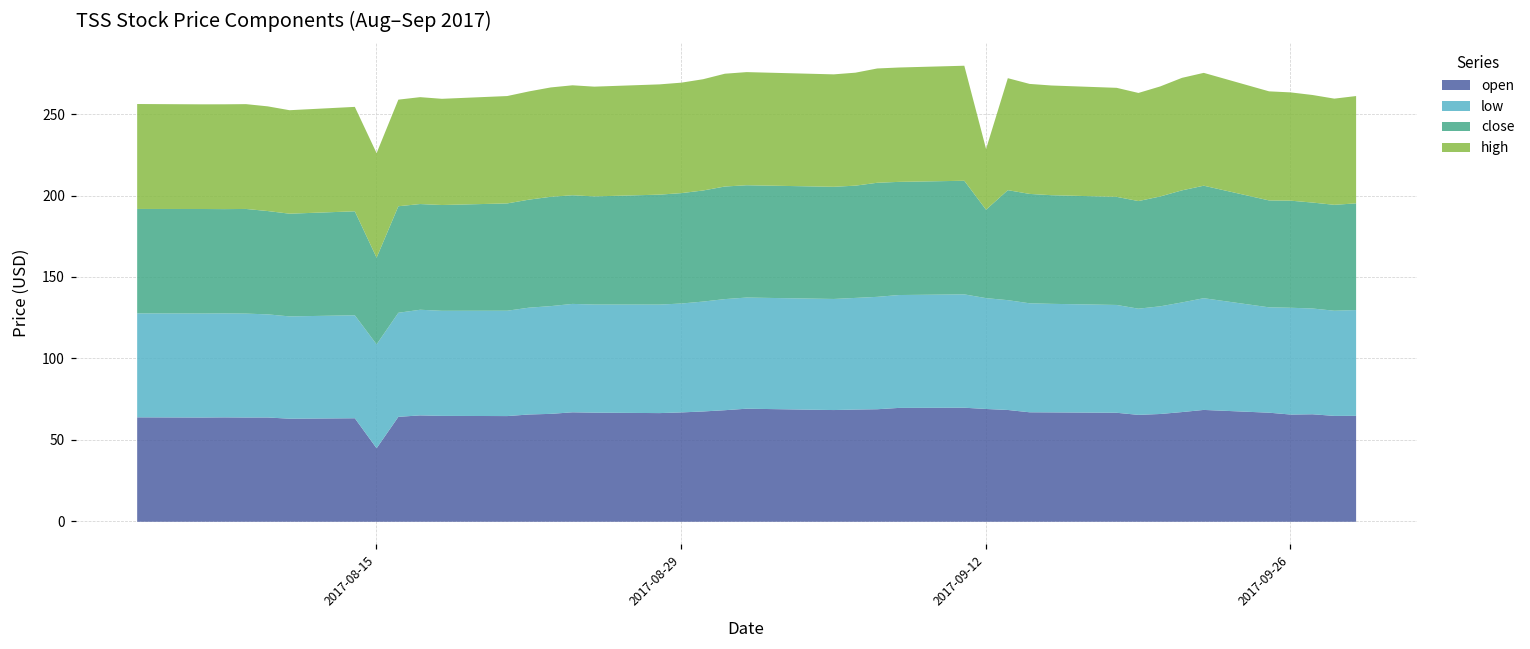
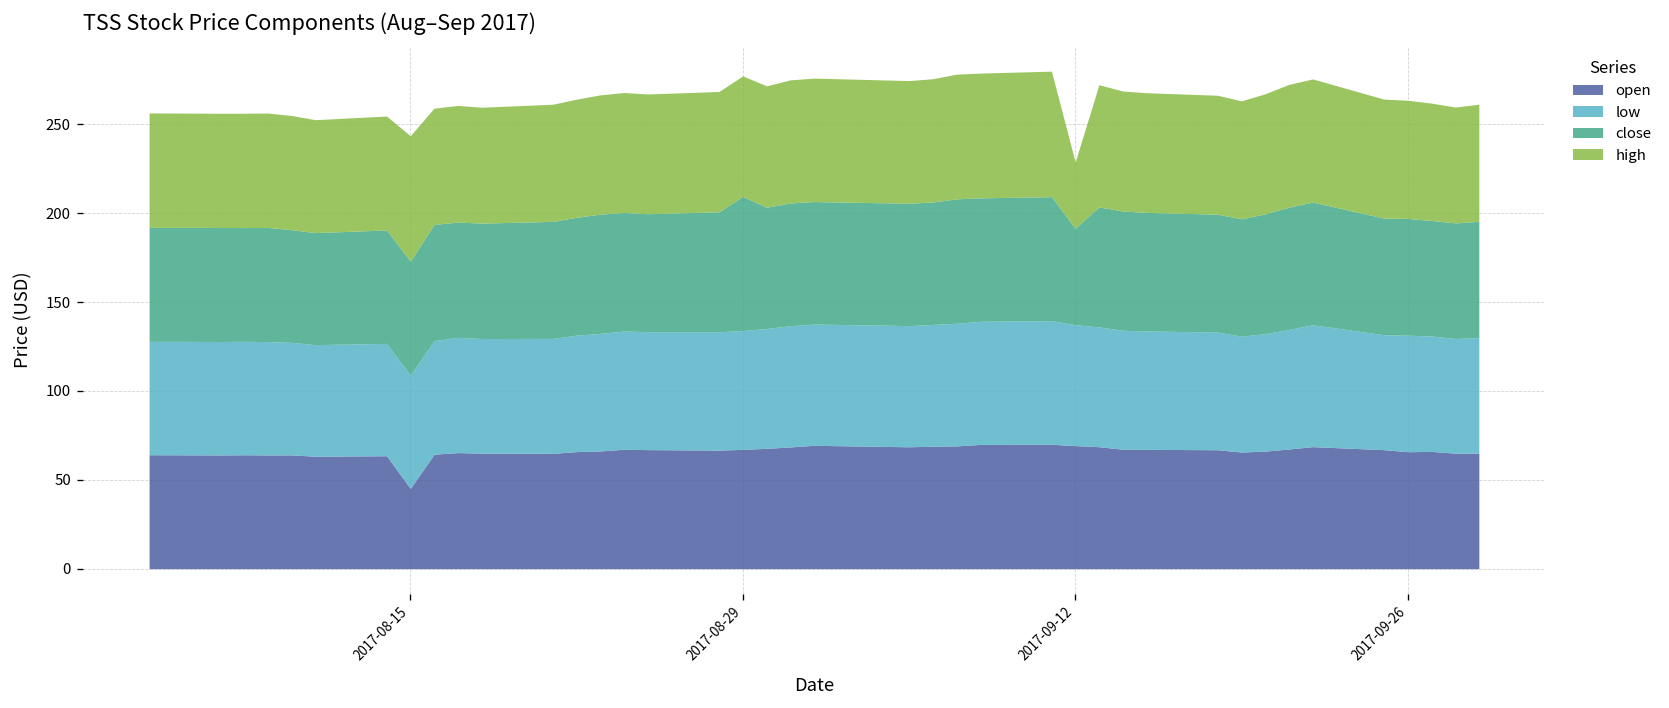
close, 2017-08-15: 53 -> 64
high, 2017-08-15: 64 -> 71
close, 2017-08-29: 68 -> 76
